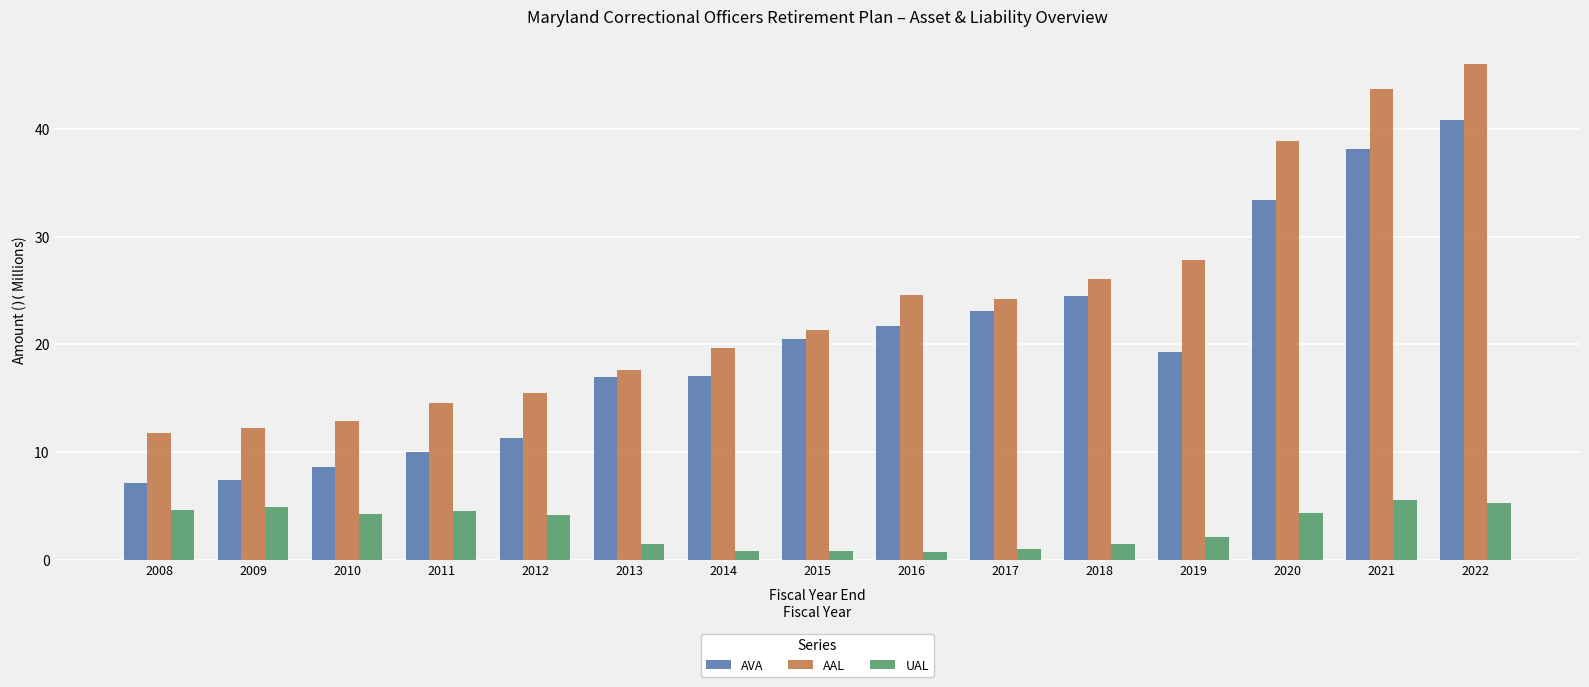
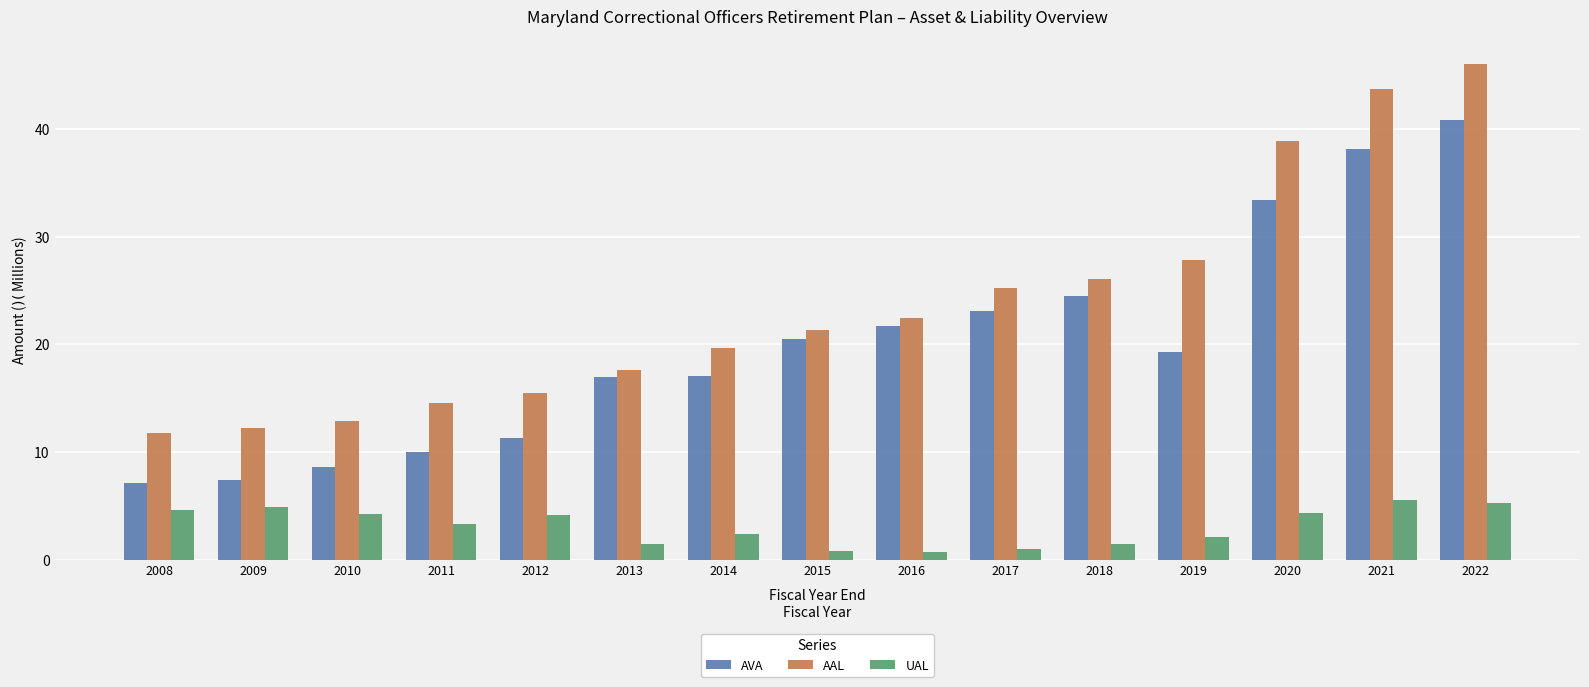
UAL, 2011: 4.5 -> 3.4
UAL, 2014: 0.9 -> 2.4
AAL, 2016: 24.6 -> 22.4
AAL, 2017: 24.2 -> 25.3
